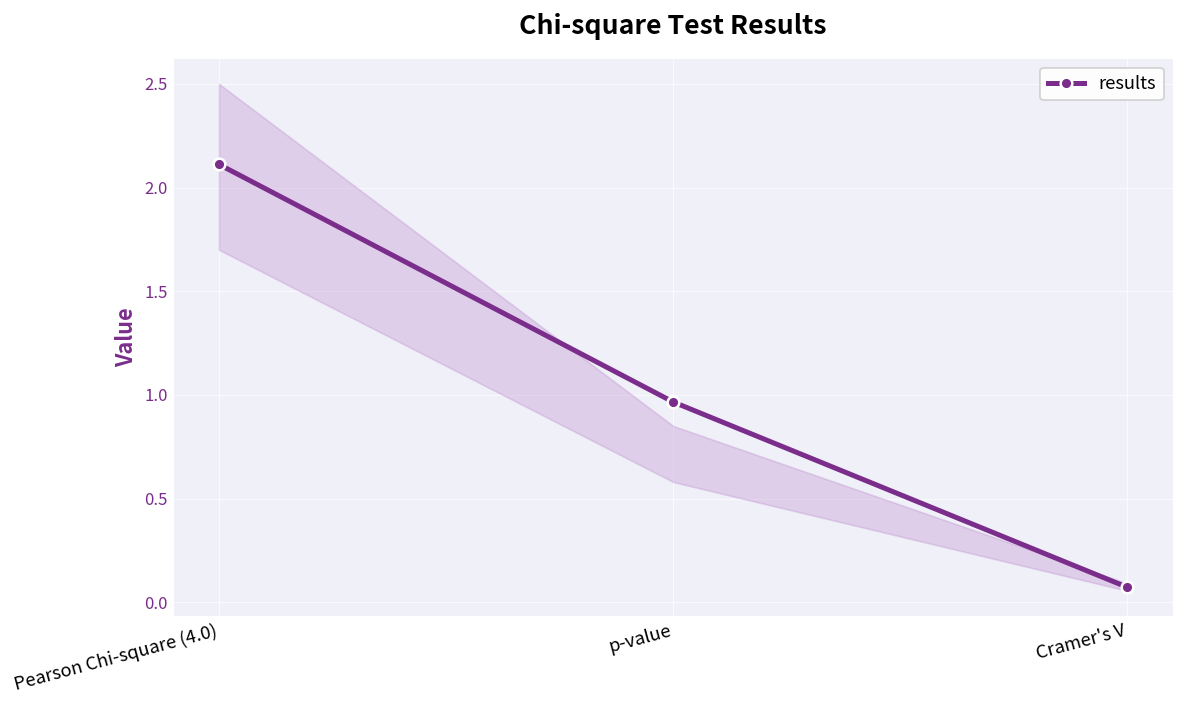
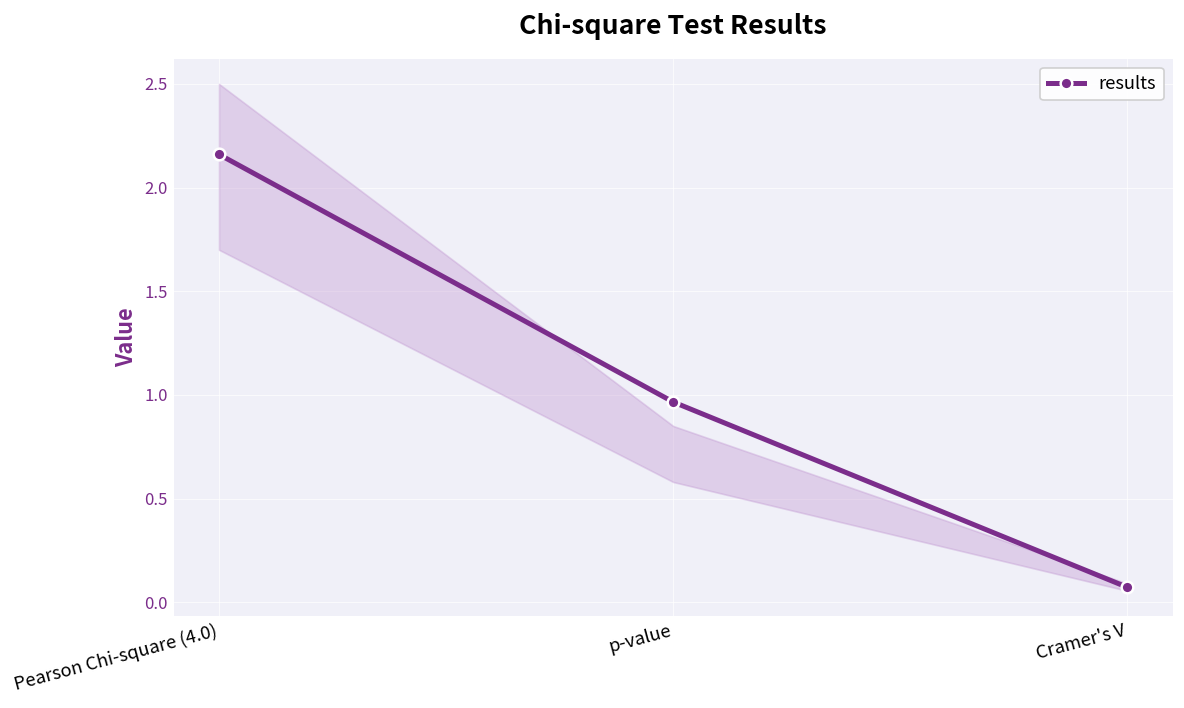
results, Pearson Chi-square (4.0): 2.11 -> 2.16
